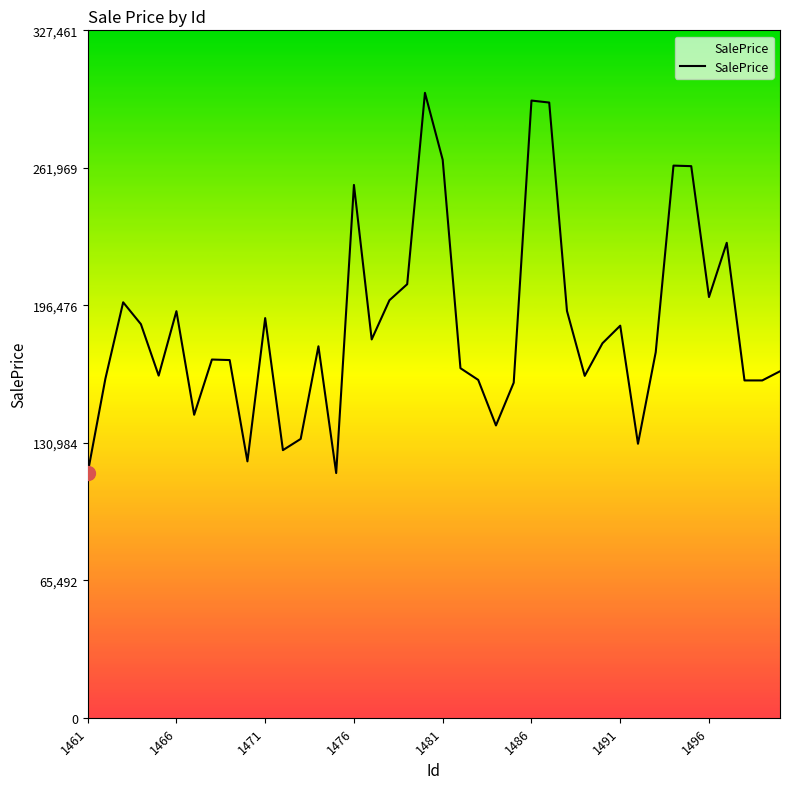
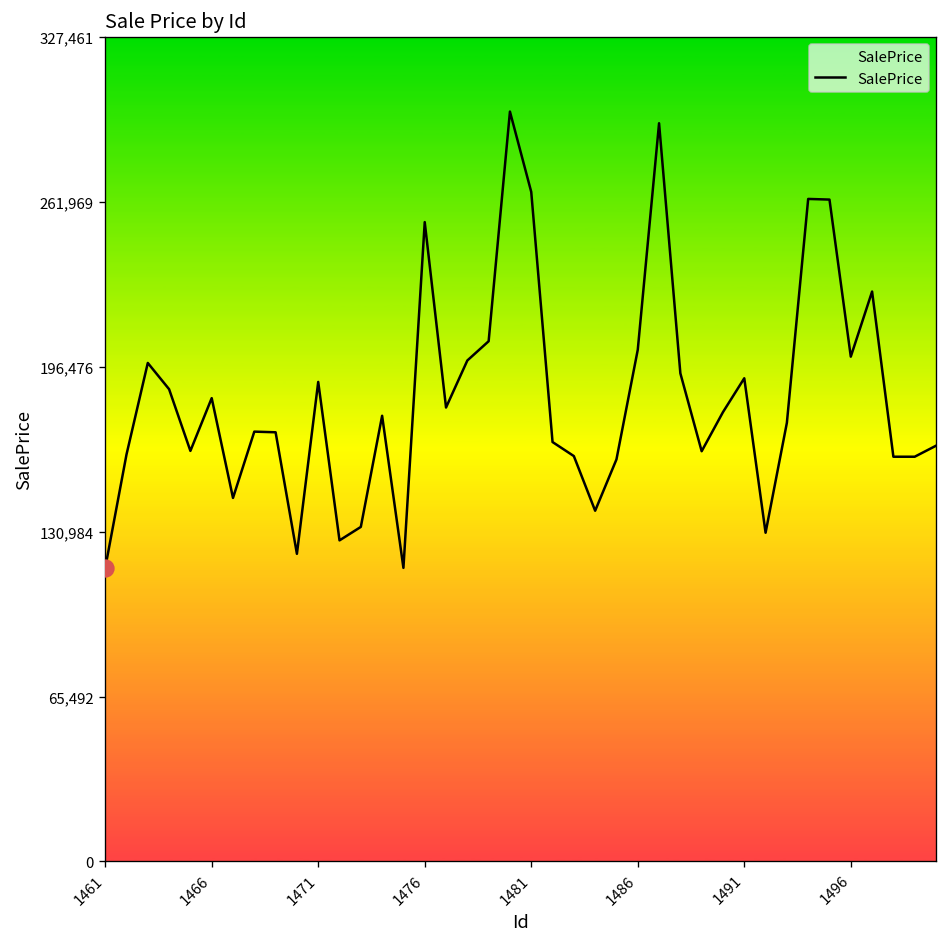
SalePrice, 1466: 194,000 -> 184,000
SalePrice, 1486: 294,000 -> 203,000
SalePrice, 1491: 187,000 -> 192,000
